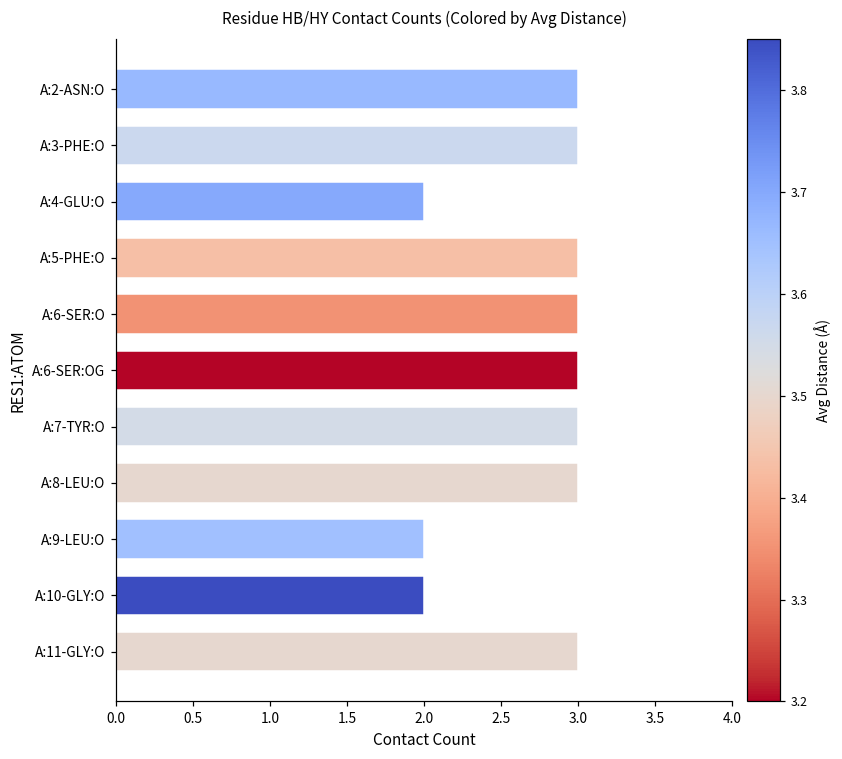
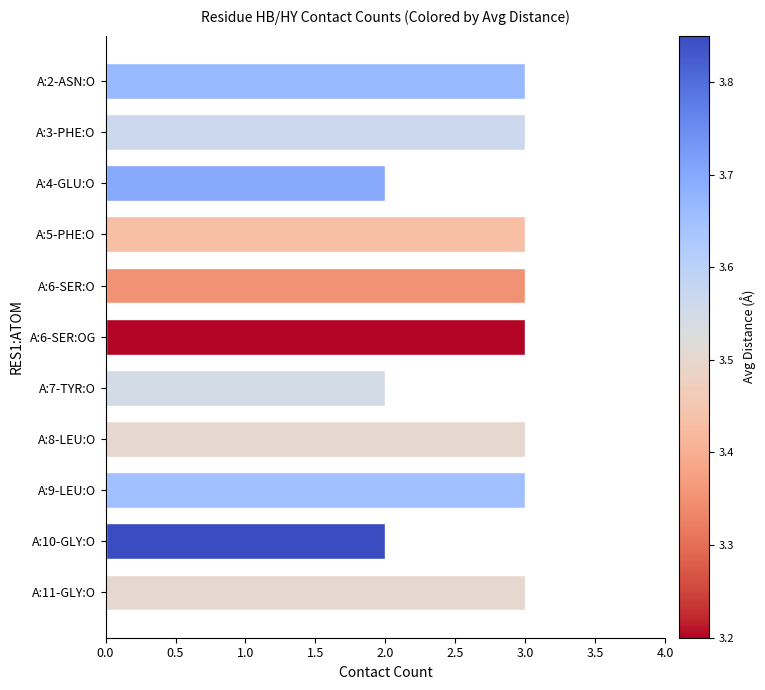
A:7-TYR:O: 3 -> 2
A:9-LEU:O: 2 -> 3
